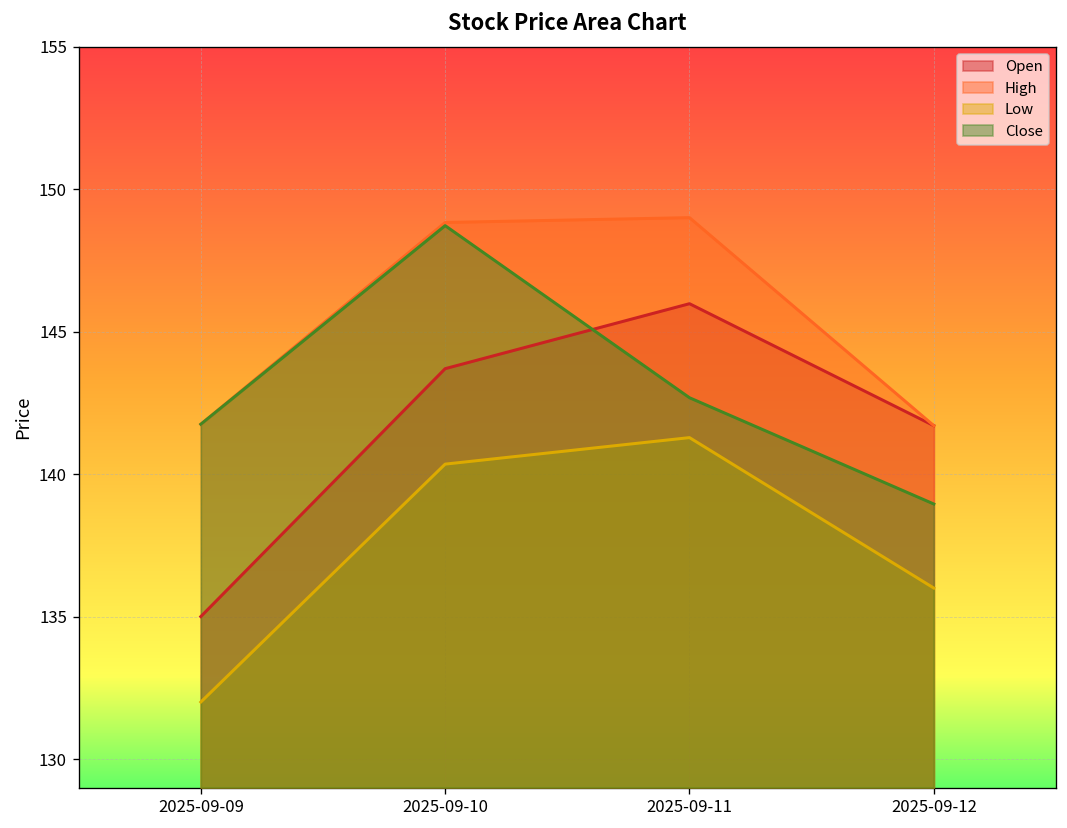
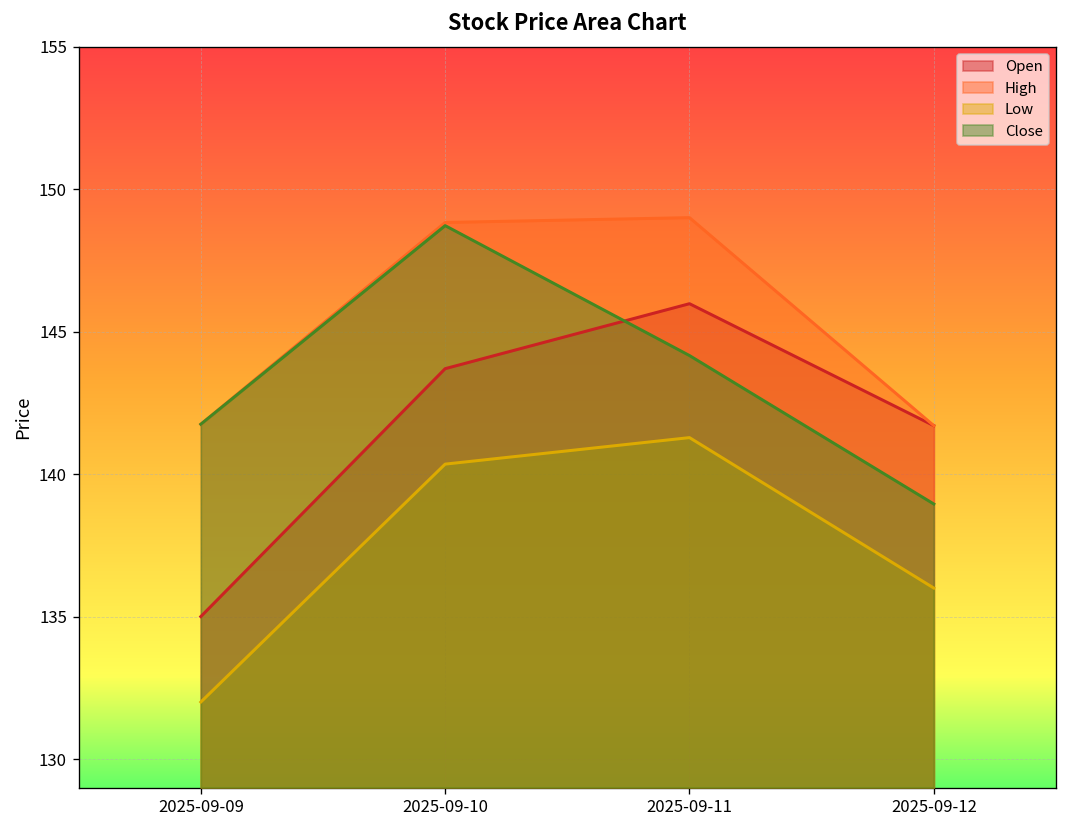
Close, 2025-09-11: 142.7 -> 144.2
